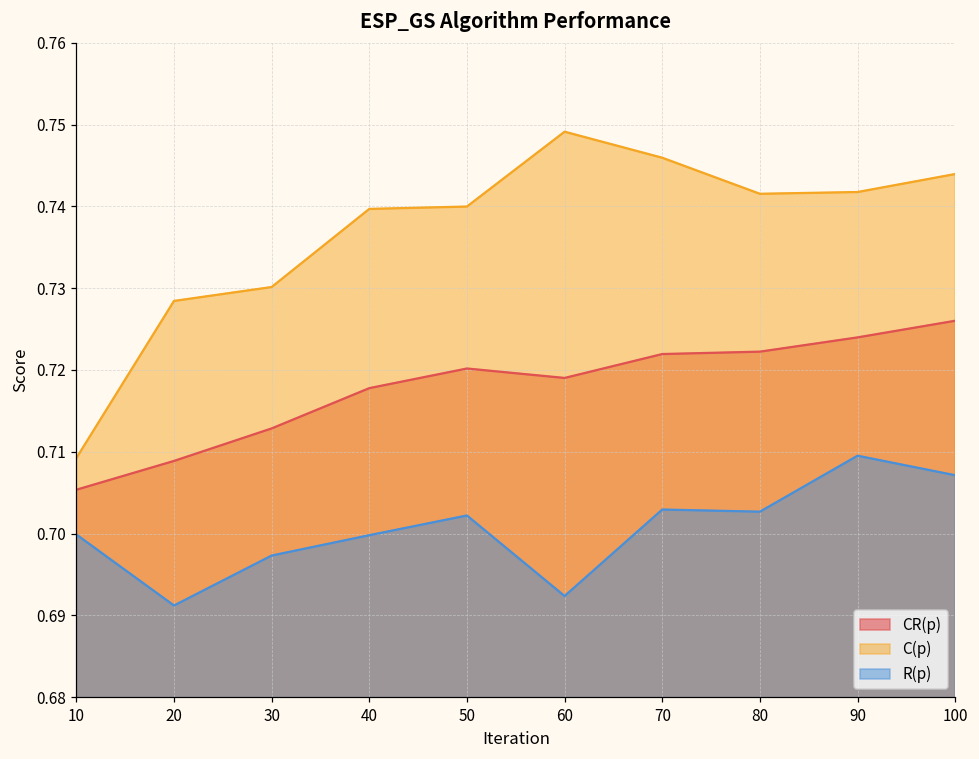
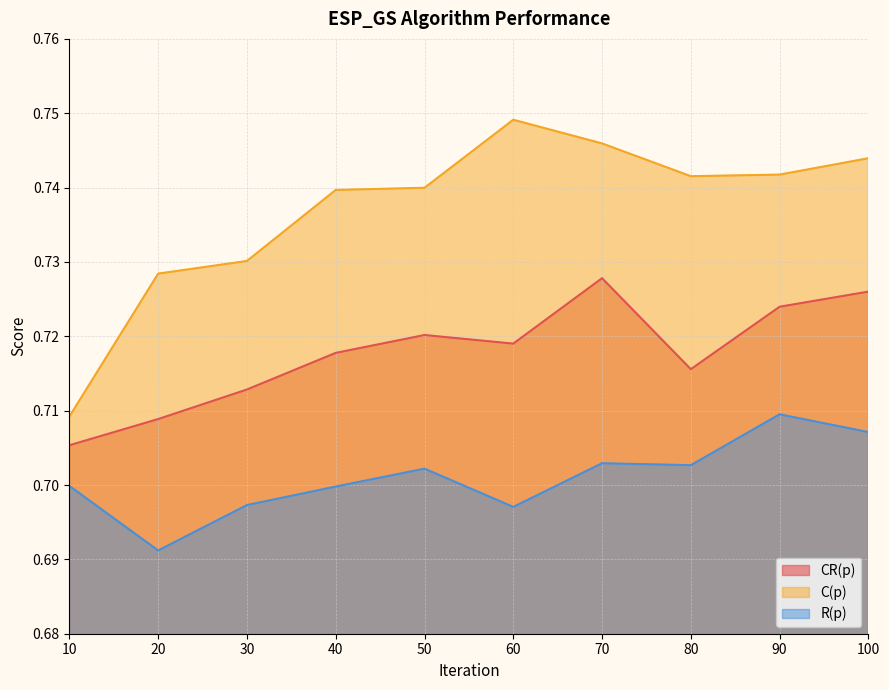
R(p), 60: 0.692 -> 0.697
CR(p), 70: 0.722 -> 0.728
CR(p), 80: 0.722 -> 0.716
